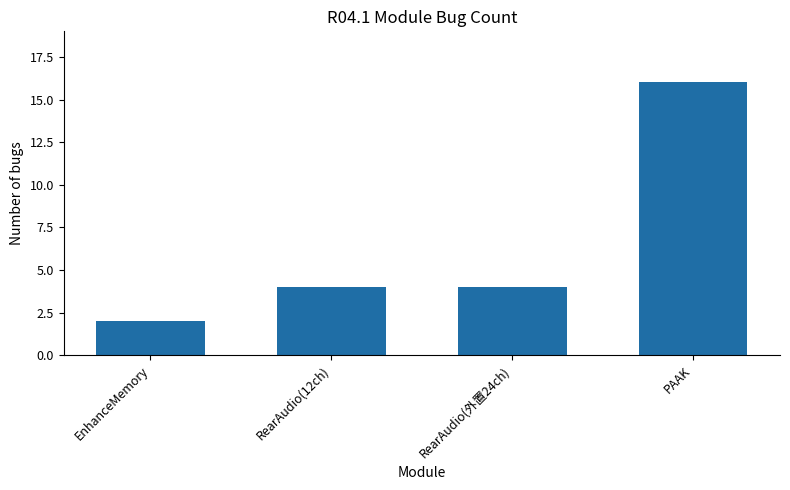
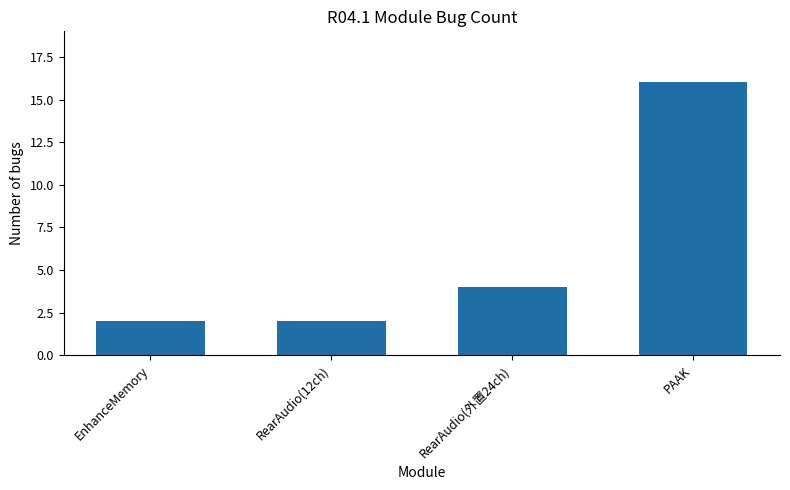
RearAudio(12ch): 4 -> 2
